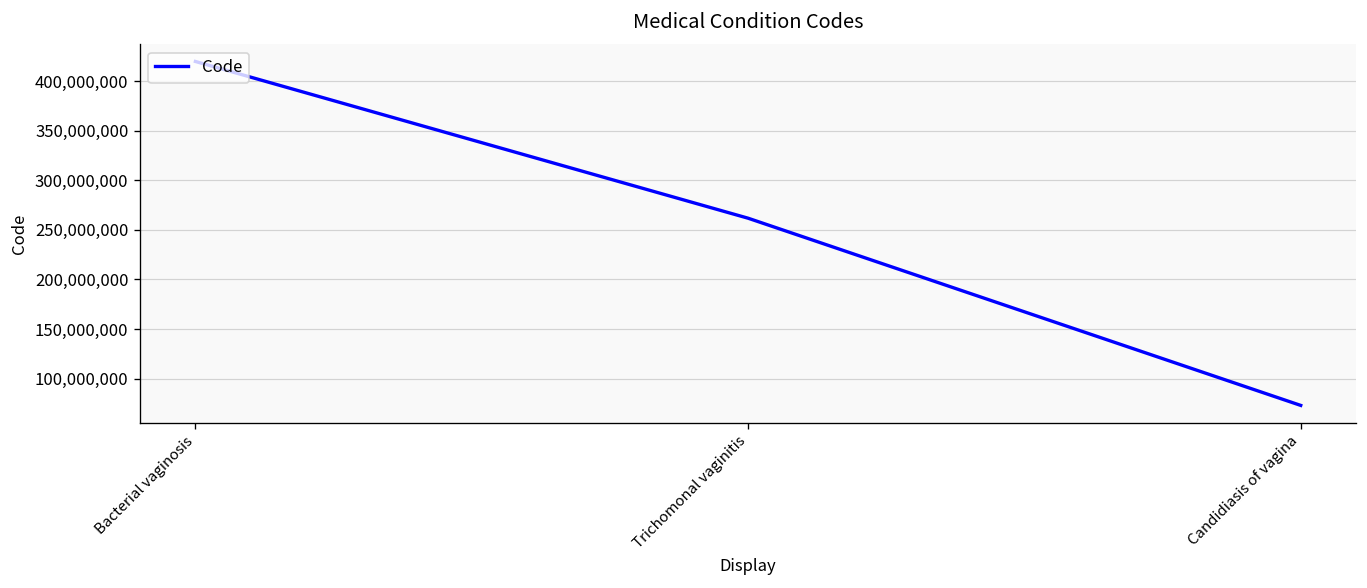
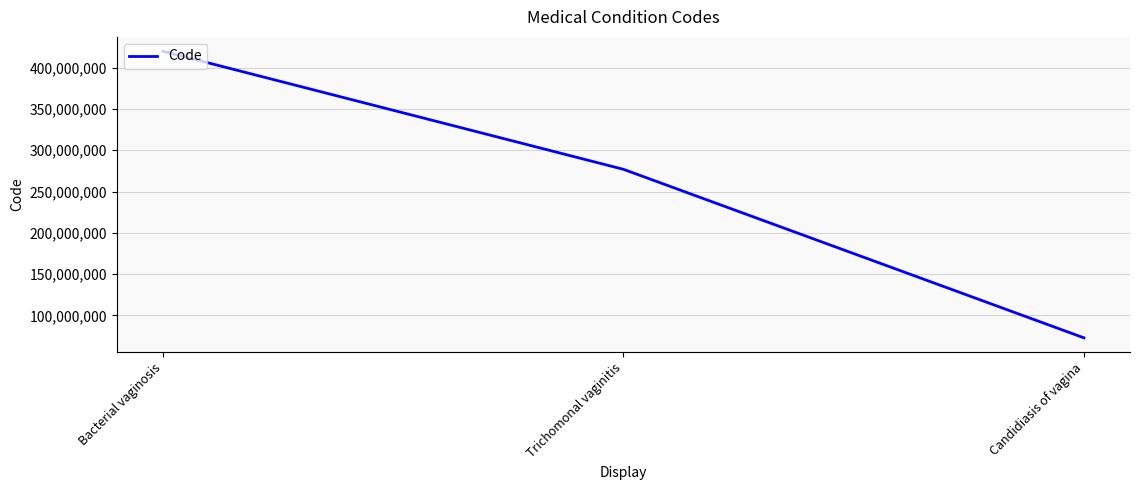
Trichomonal vaginitis: 260,000,000 -> 280,000,000
